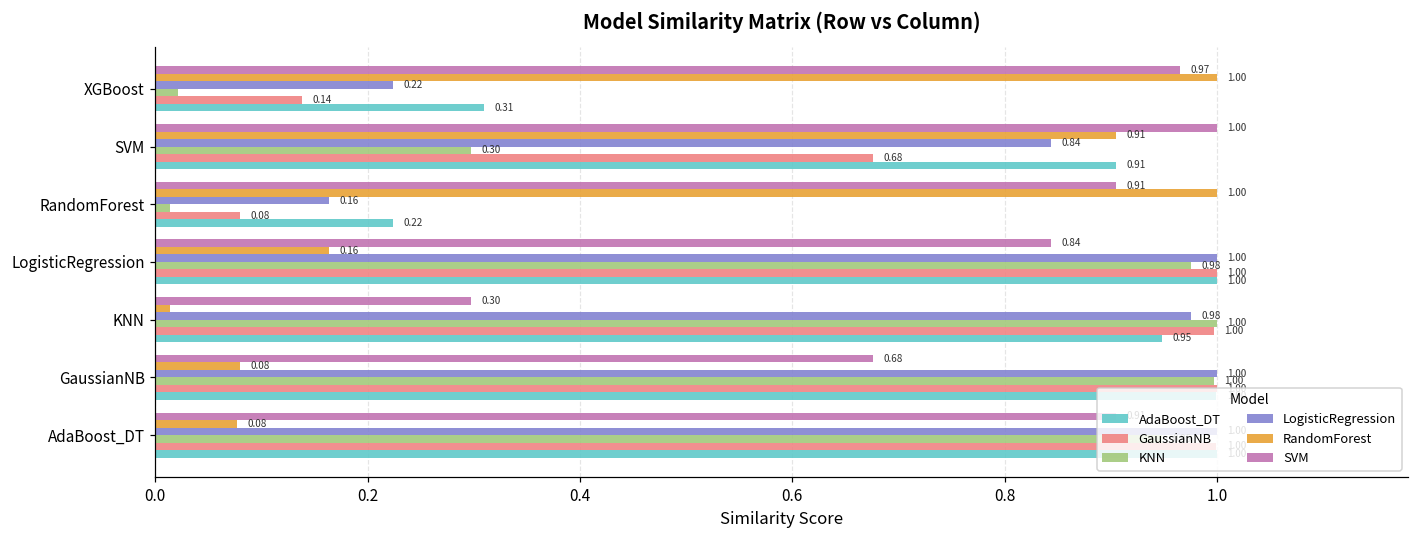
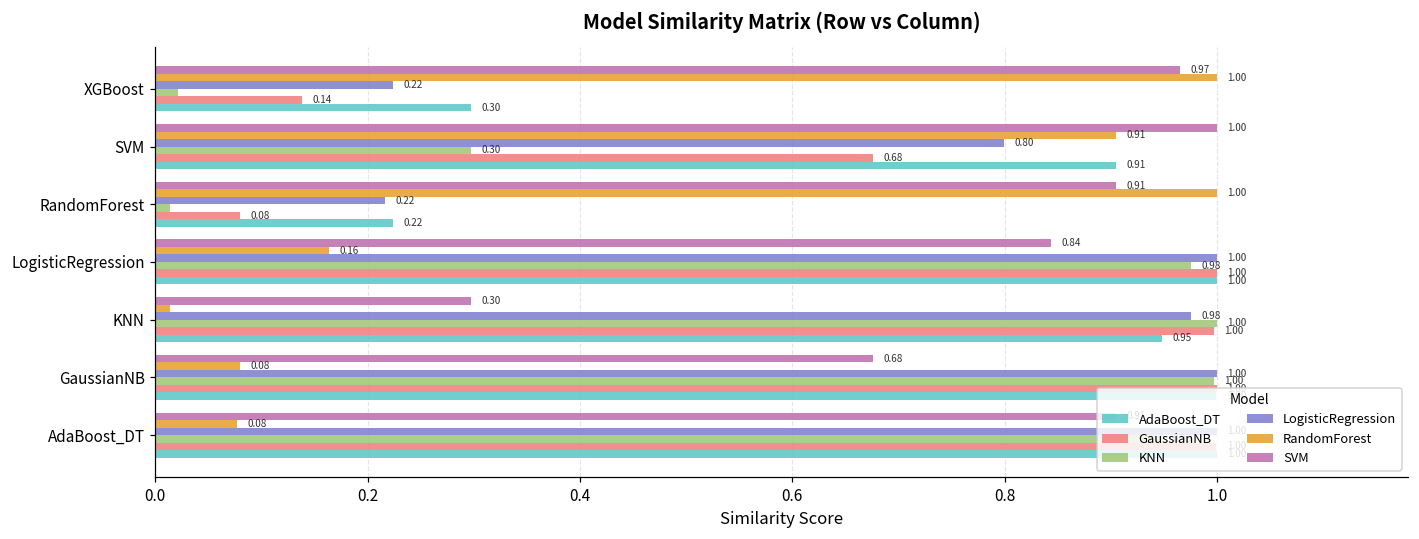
AdaBoost_DT, XGBoost: 0.31 -> 0.30
LogisticRegression, SVM: 0.84 -> 0.80
LogisticRegression, RandomForest: 0.16 -> 0.22
